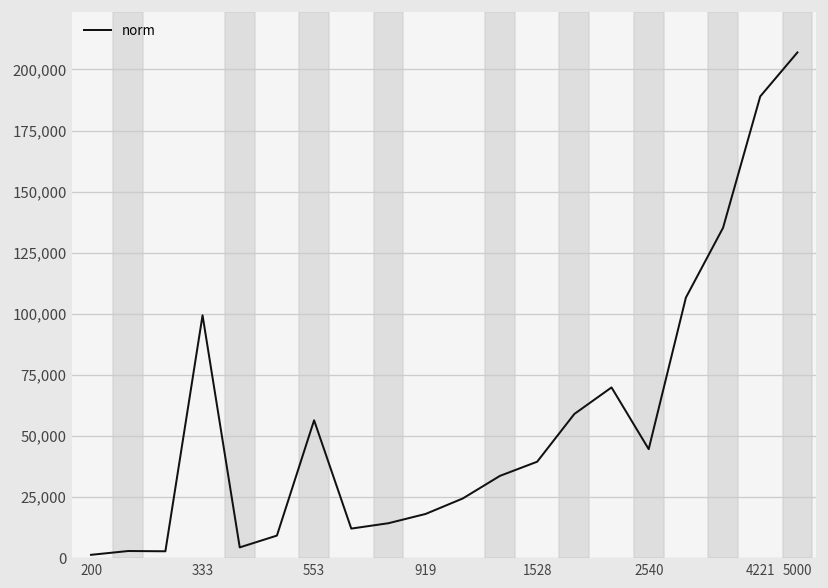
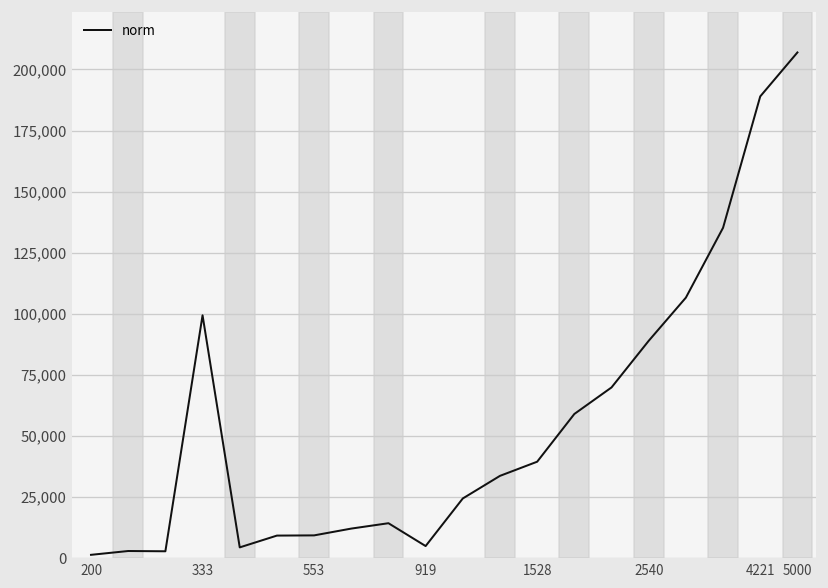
553: 56,000 -> 9,000
919: 18,000 -> 5,000
2540: 45,000 -> 89,000
